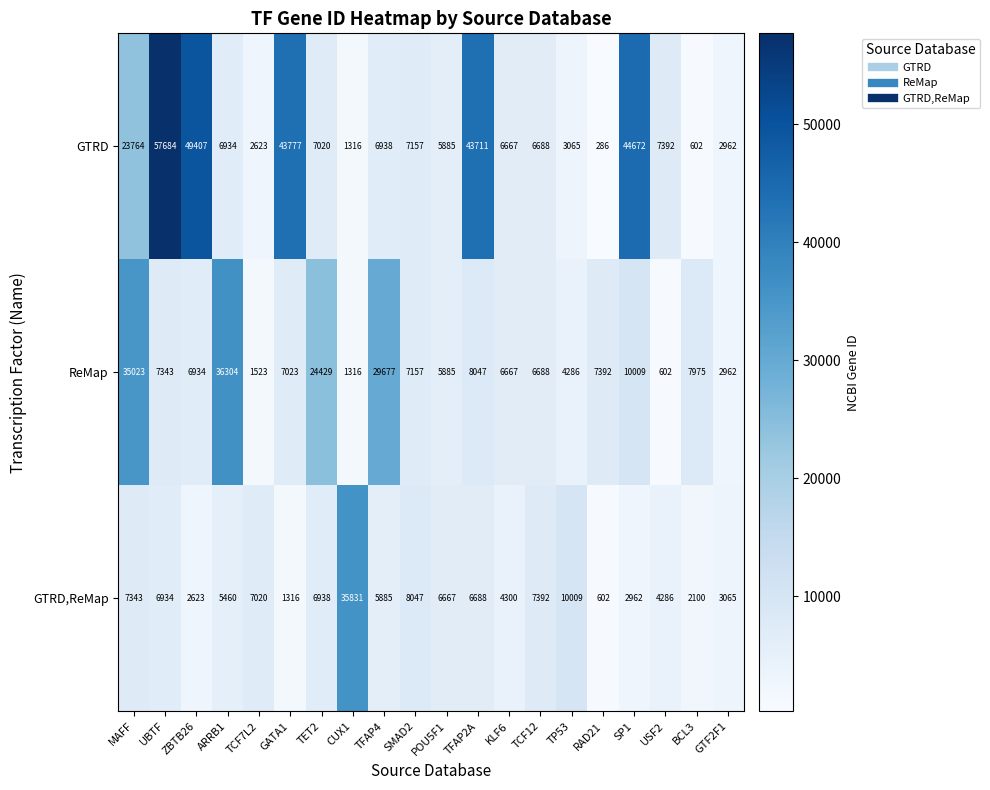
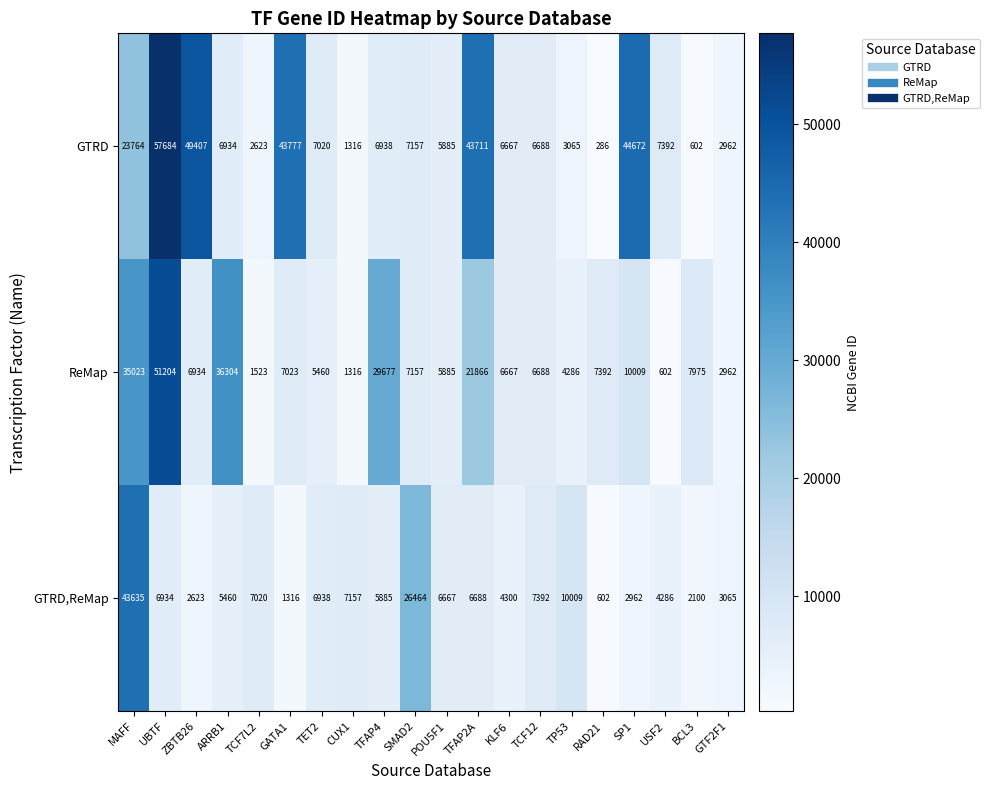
ReMap, UBTF: 7343 -> 51204
ReMap, TET2: 24429 -> 5460
ReMap, TFAP2A: 8047 -> 21866
GTRD,ReMap, MAFF: 7343 -> 43635
GTRD,ReMap, CUX1: 35831 -> 7157
GTRD,ReMap, SMAD2: 8047 -> 26464
